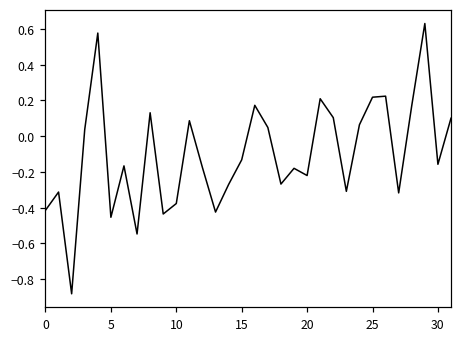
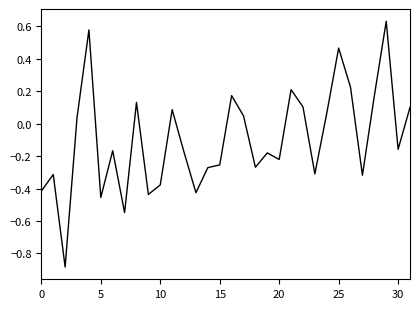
15: -0.13 -> -0.25
25: 0.22 -> 0.47
